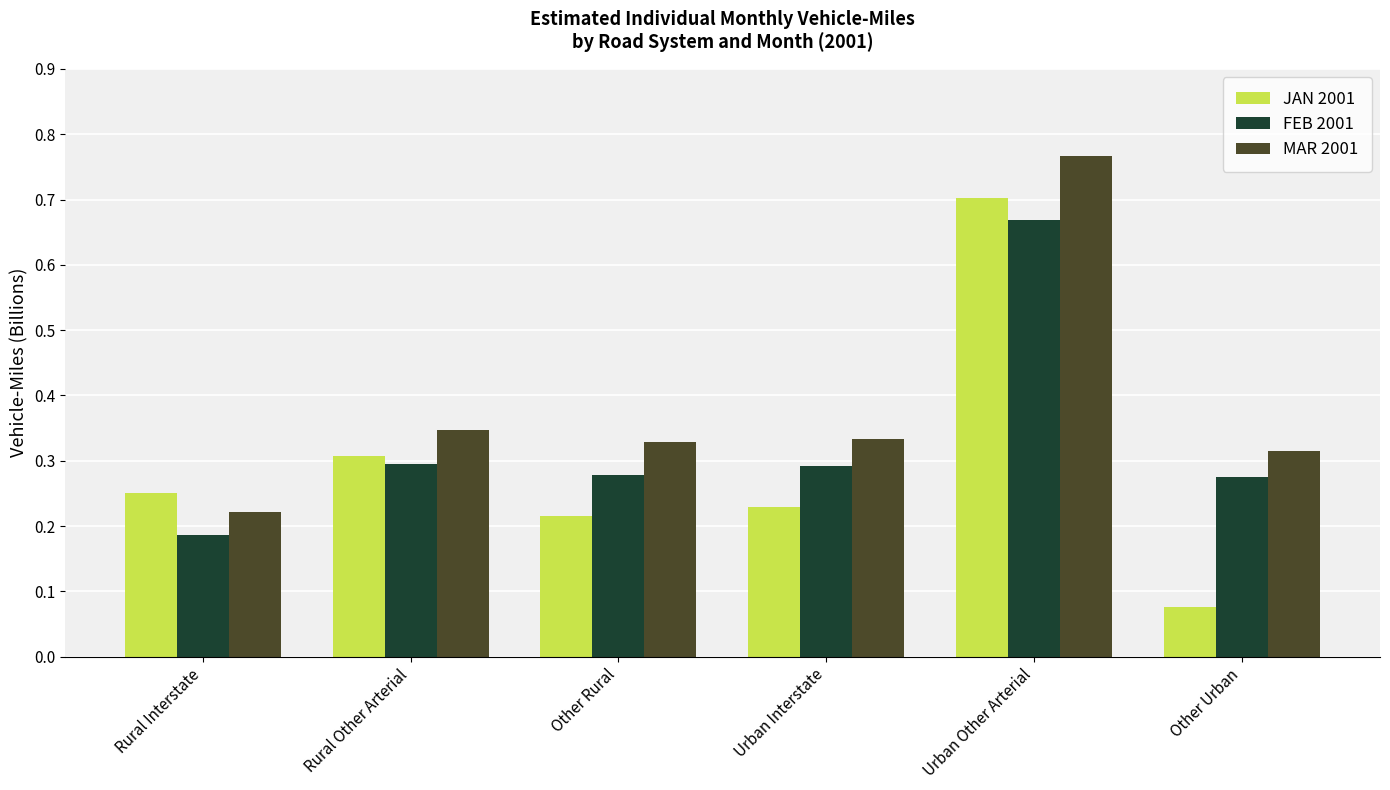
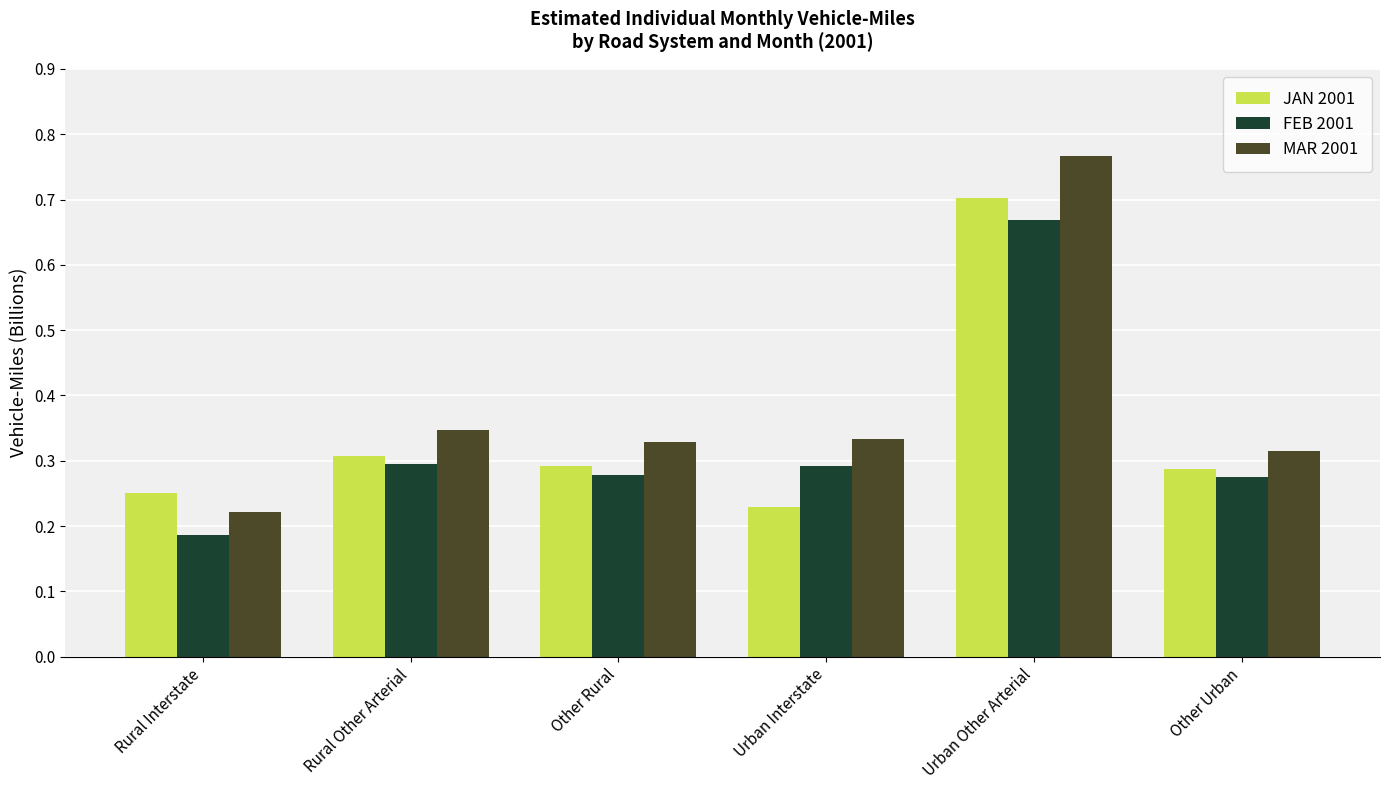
JAN 2001, Other Rural: 0.21 -> 0.29
JAN 2001, Other Urban: 0.08 -> 0.29
